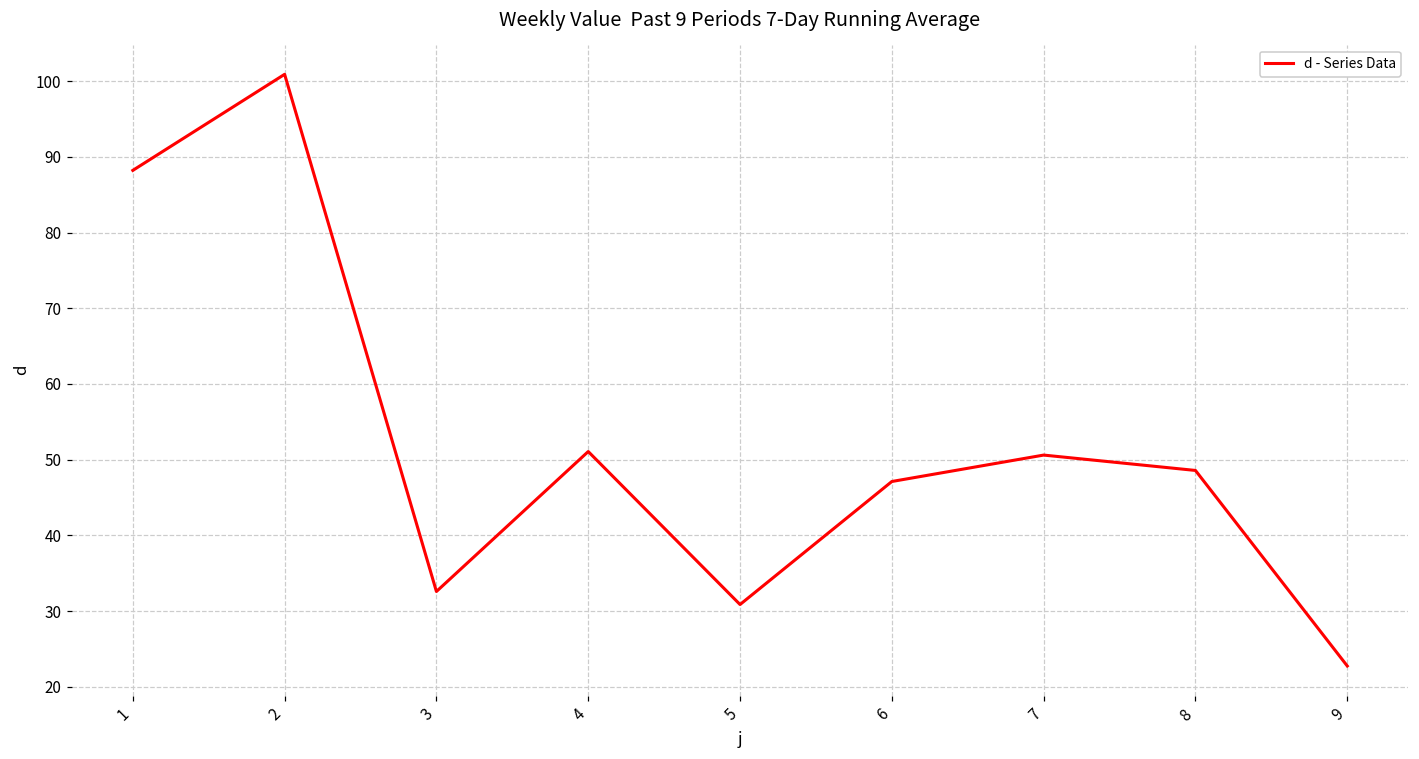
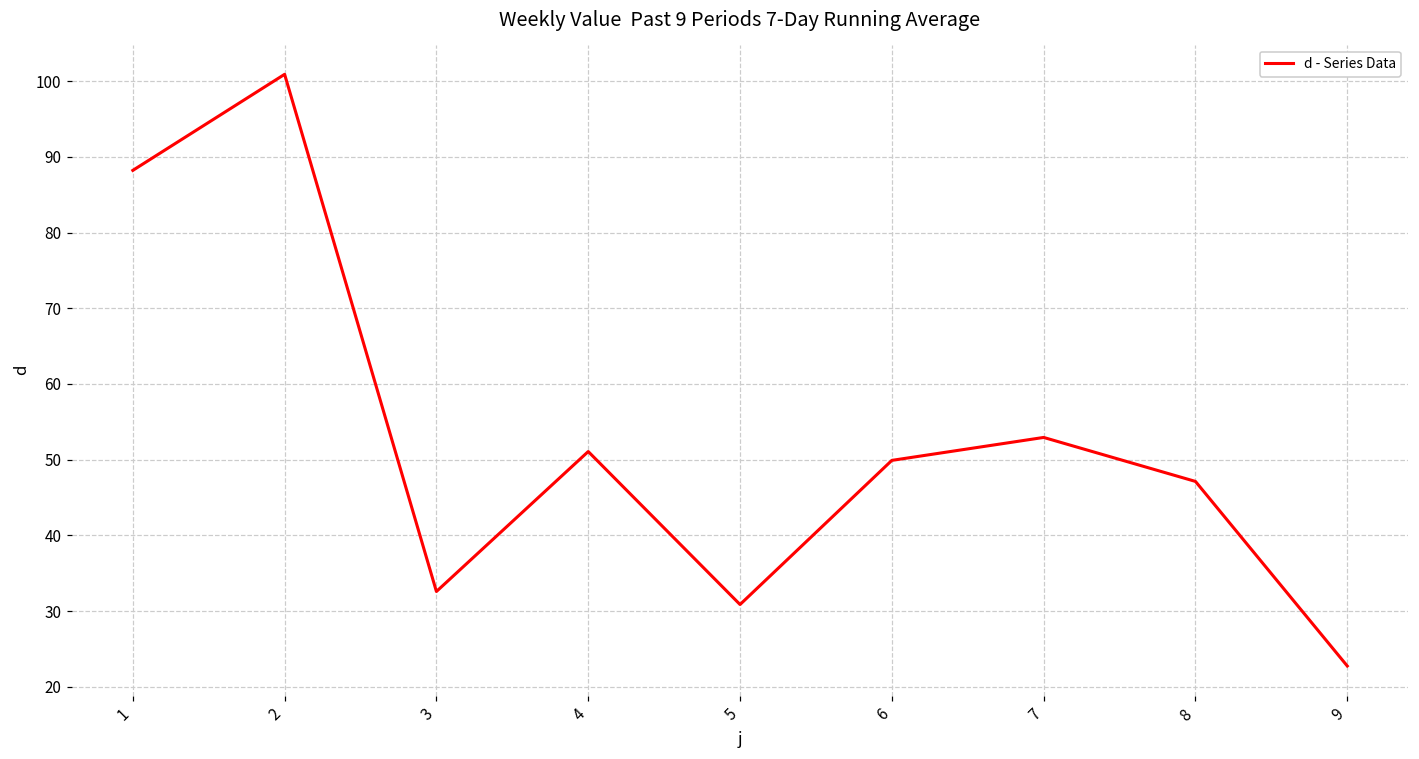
6: 47 -> 50
7: 51 -> 53
8: 49 -> 47
